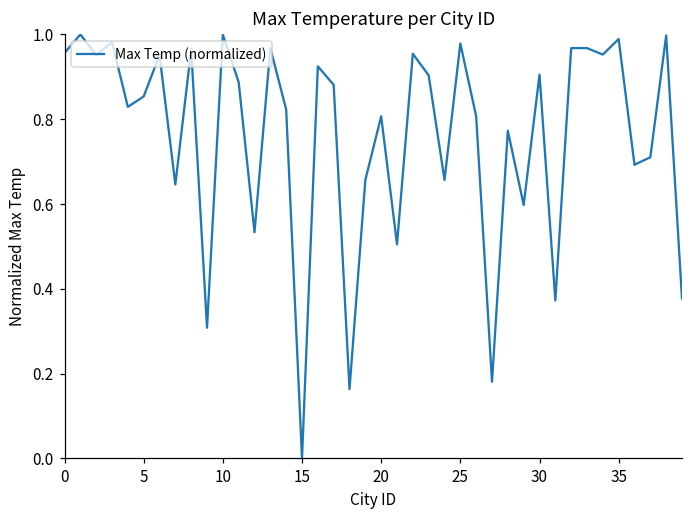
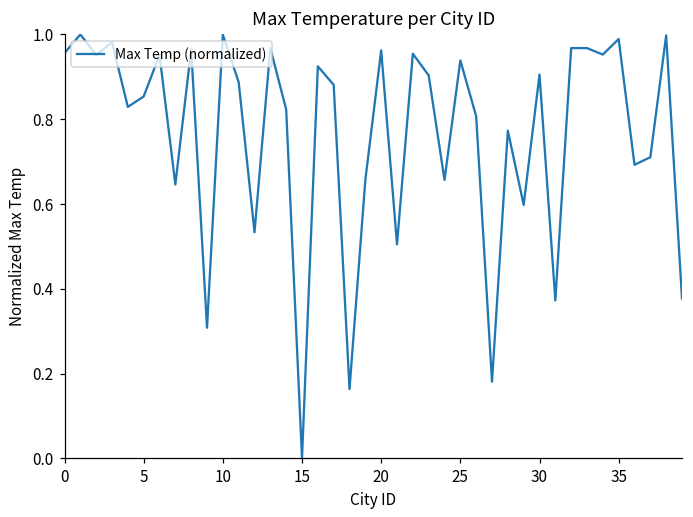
20: 0.81 -> 0.96
25: 0.98 -> 0.94
